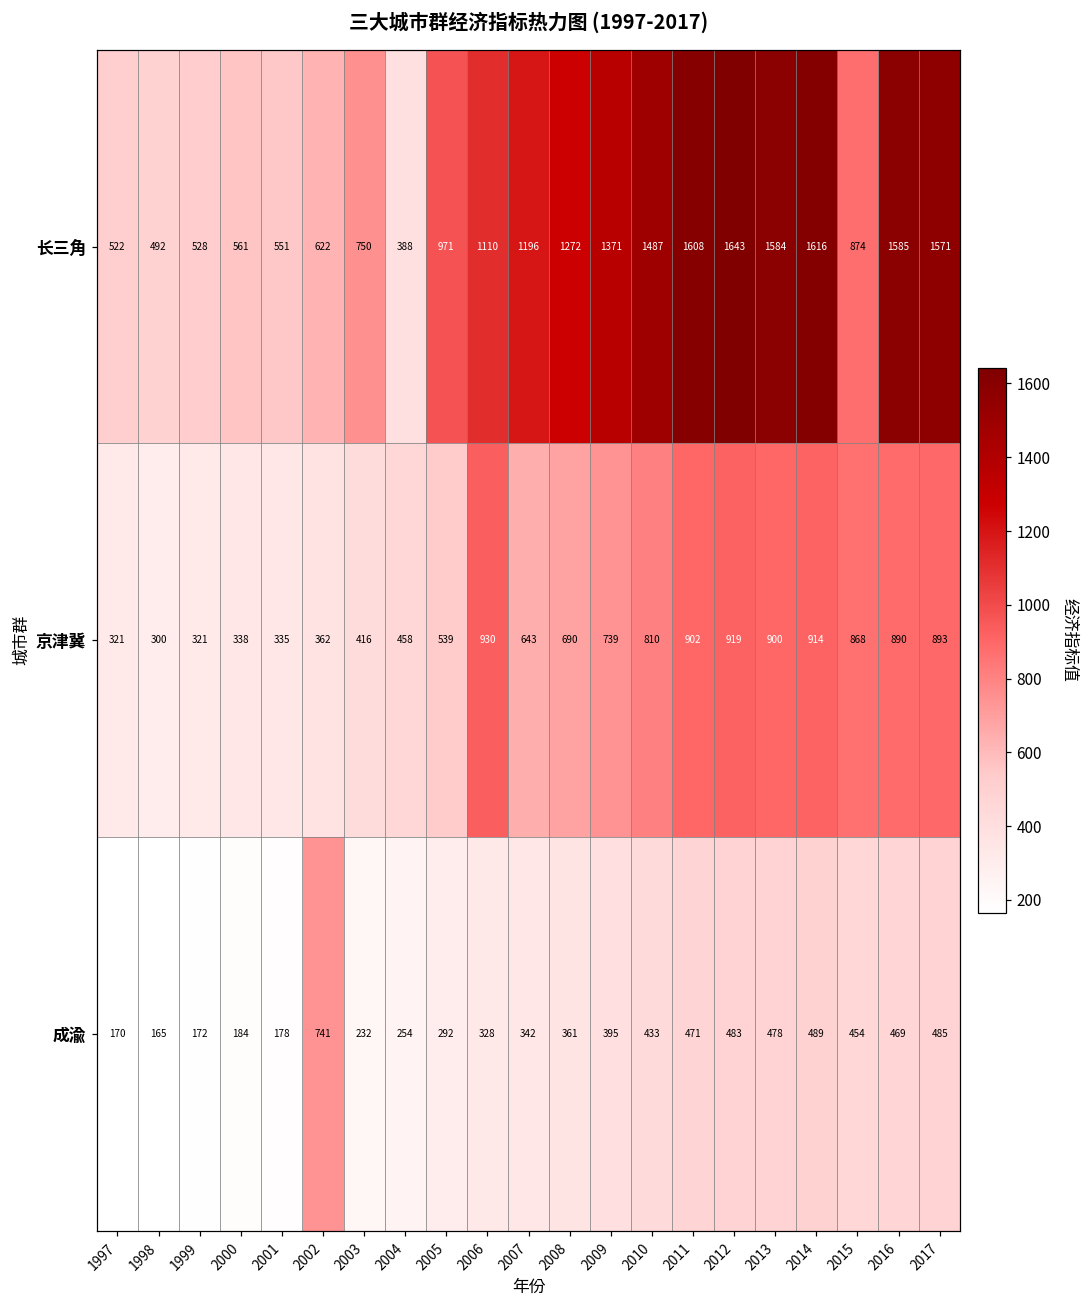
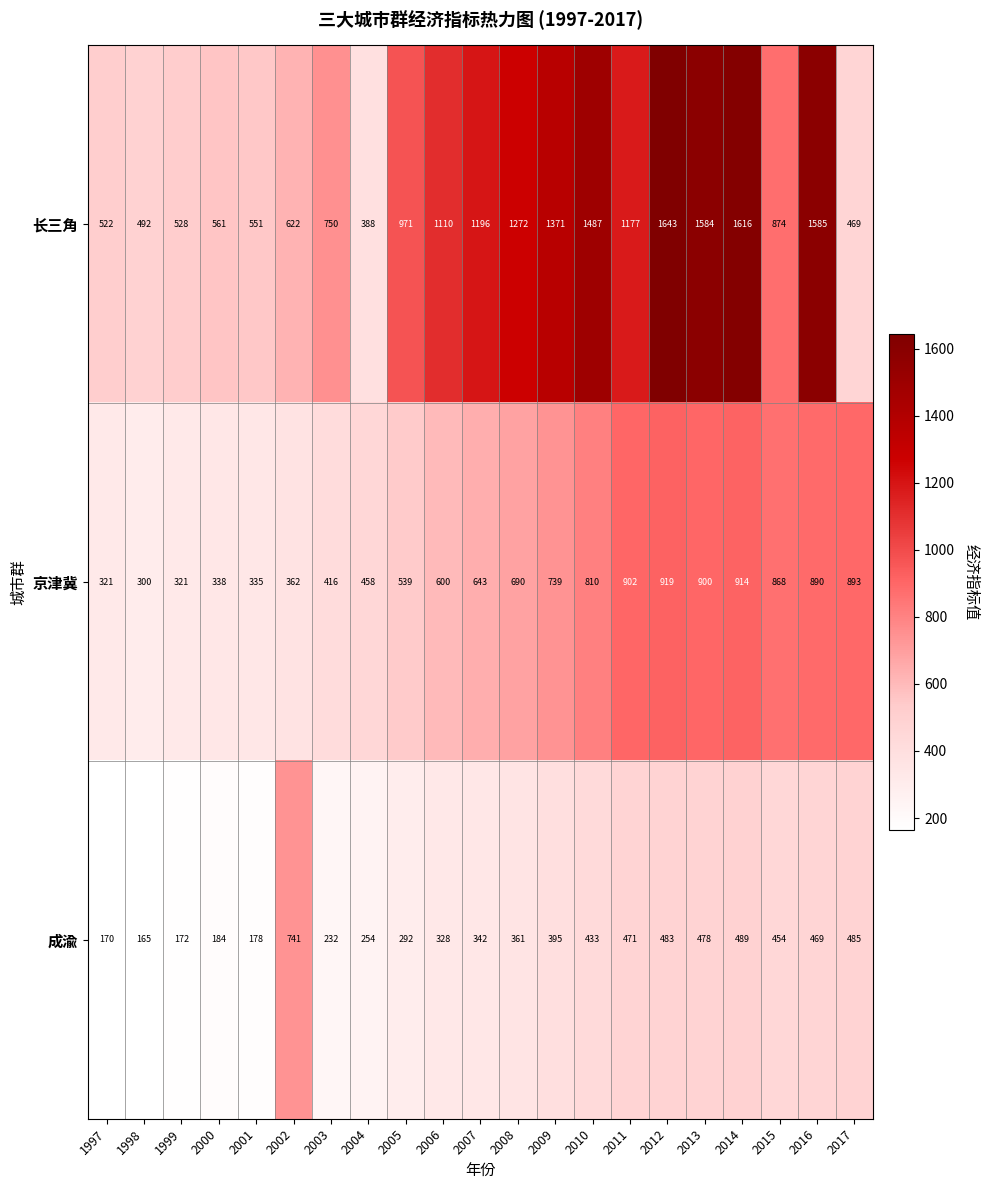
长三角, 2011: 1608 -> 1177
长三角, 2017: 1571 -> 469
京津冀, 2006: 930 -> 600
